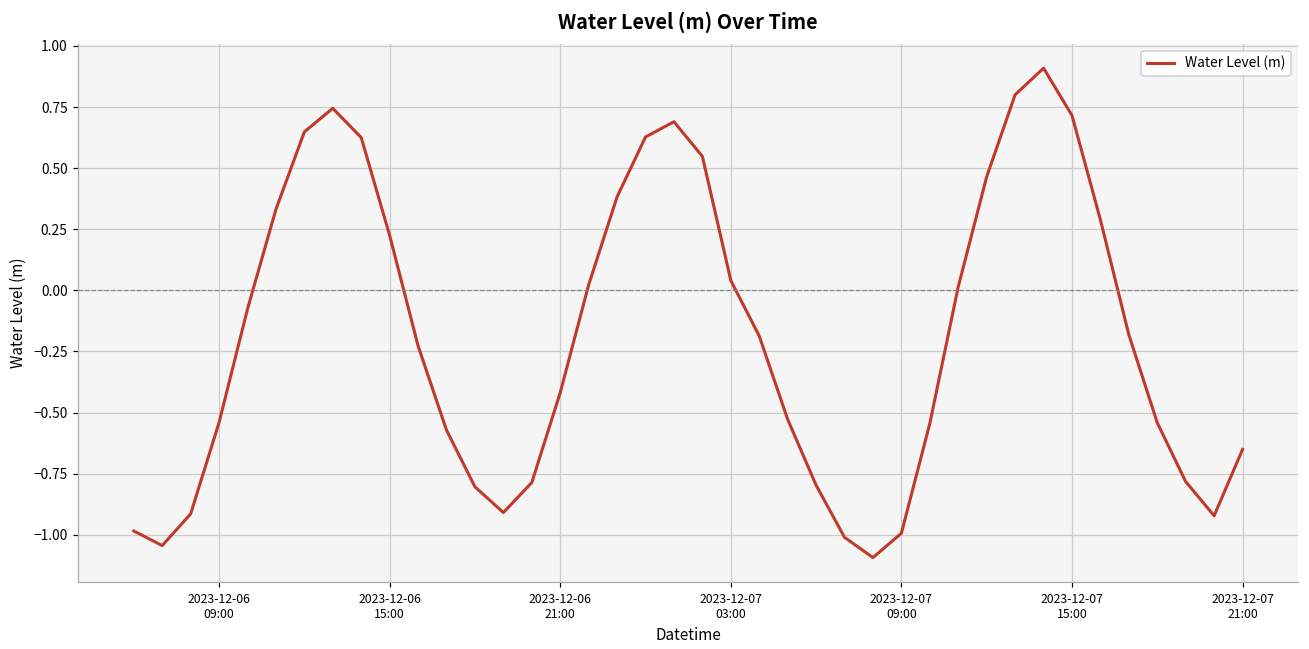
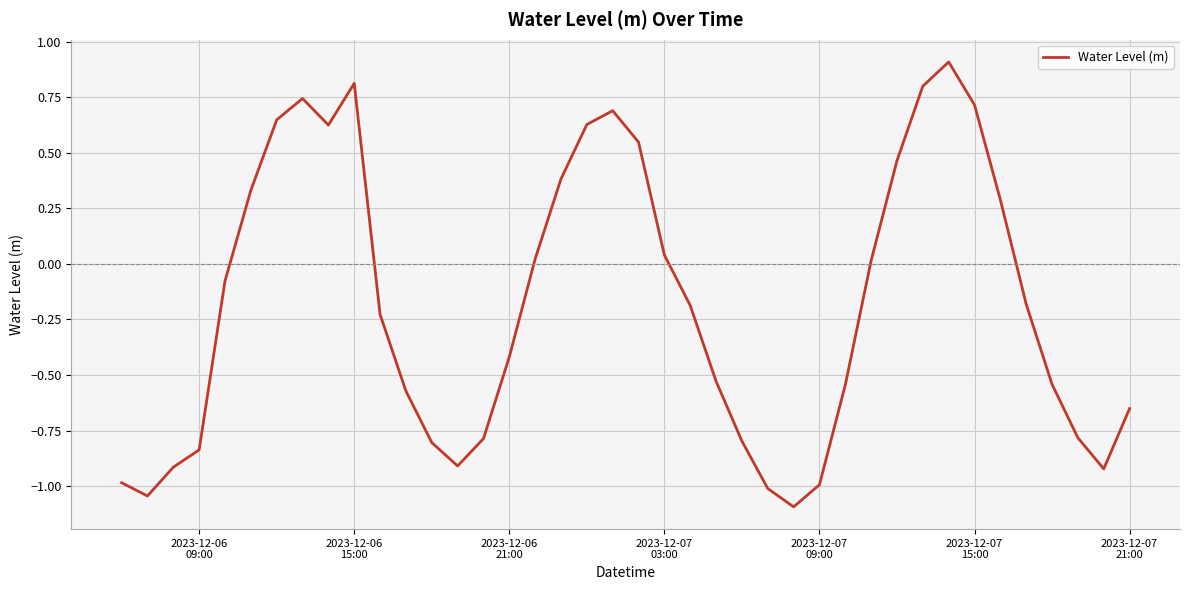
2023-12-06 09:00: -0.54 -> -0.84
2023-12-06 15:00: 0.22 -> 0.81
